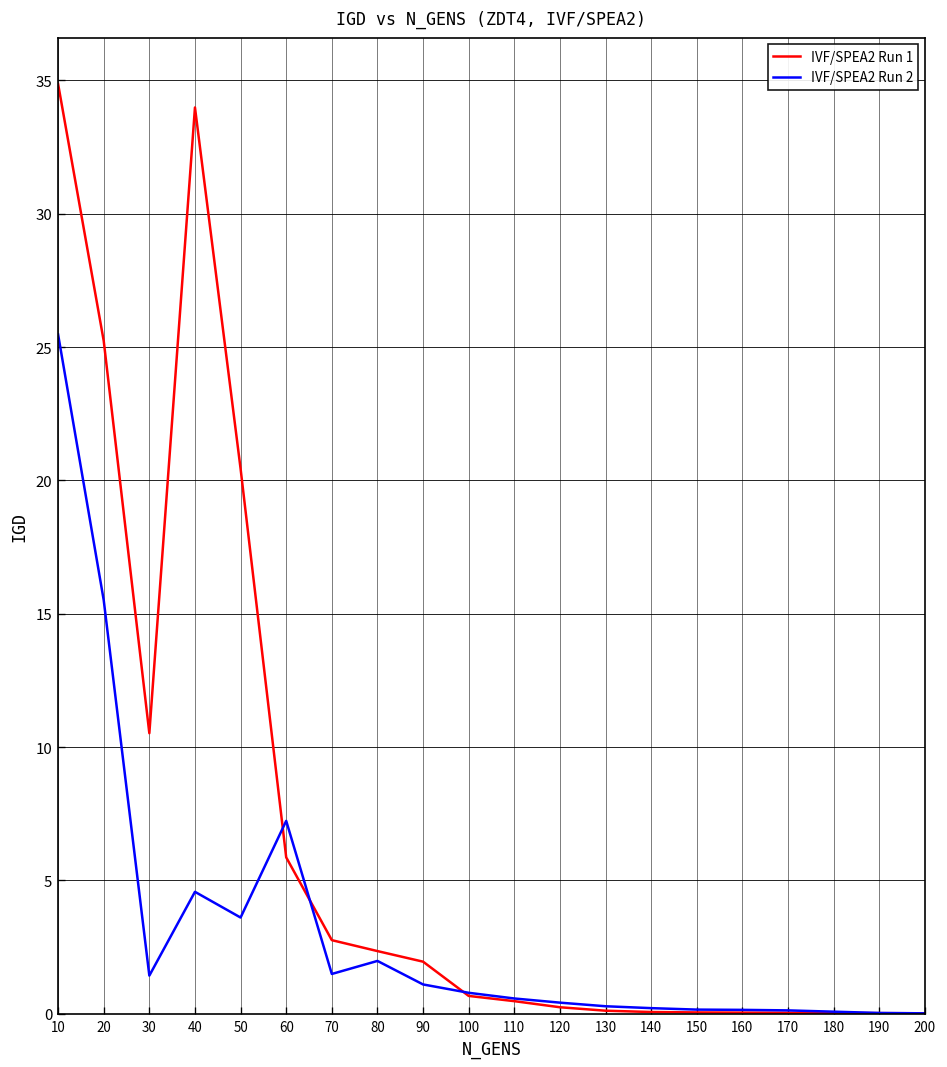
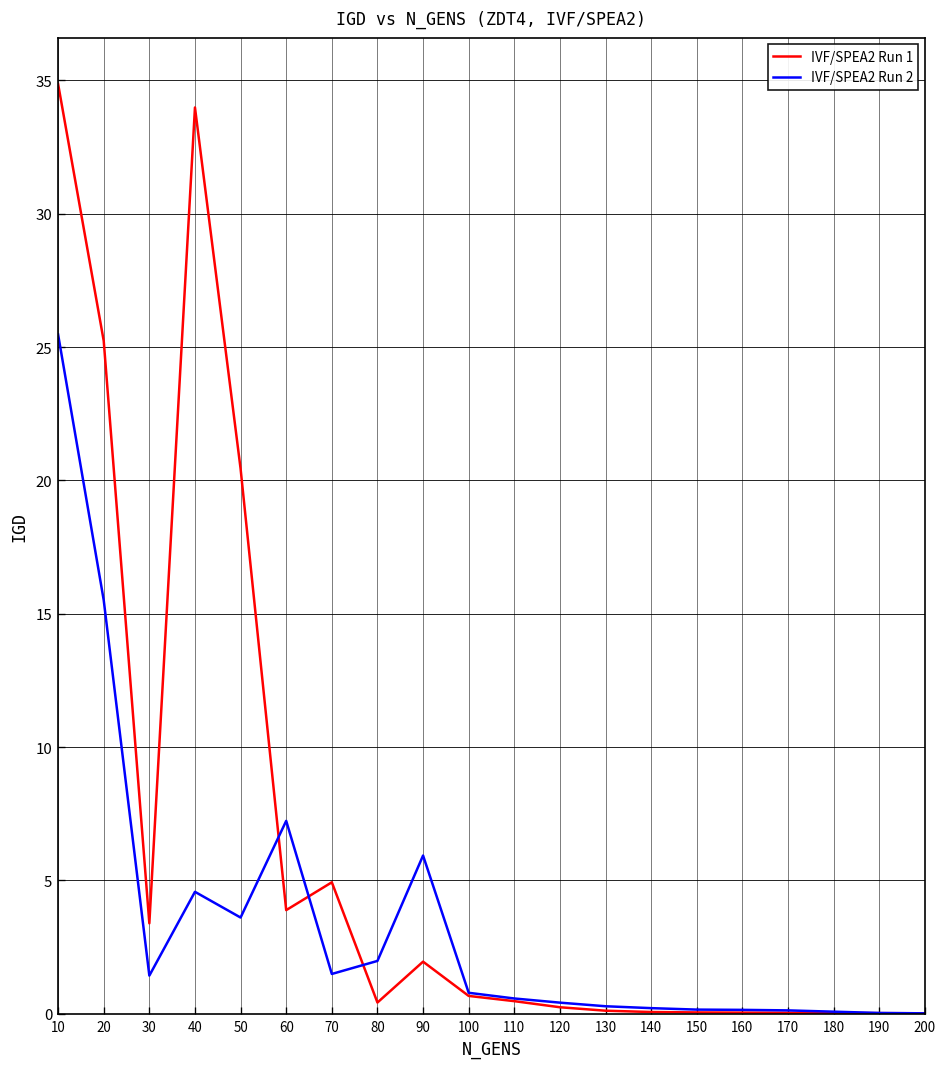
IVF/SPEA2 Run 1, 30: 10.5 -> 3.4
IVF/SPEA2 Run 1, 60: 5.9 -> 3.9
IVF/SPEA2 Run 1, 70: 2.8 -> 4.9
IVF/SPEA2 Run 1, 80: 2.3 -> 0.4
IVF/SPEA2 Run 2, 90: 1.1 -> 5.9
